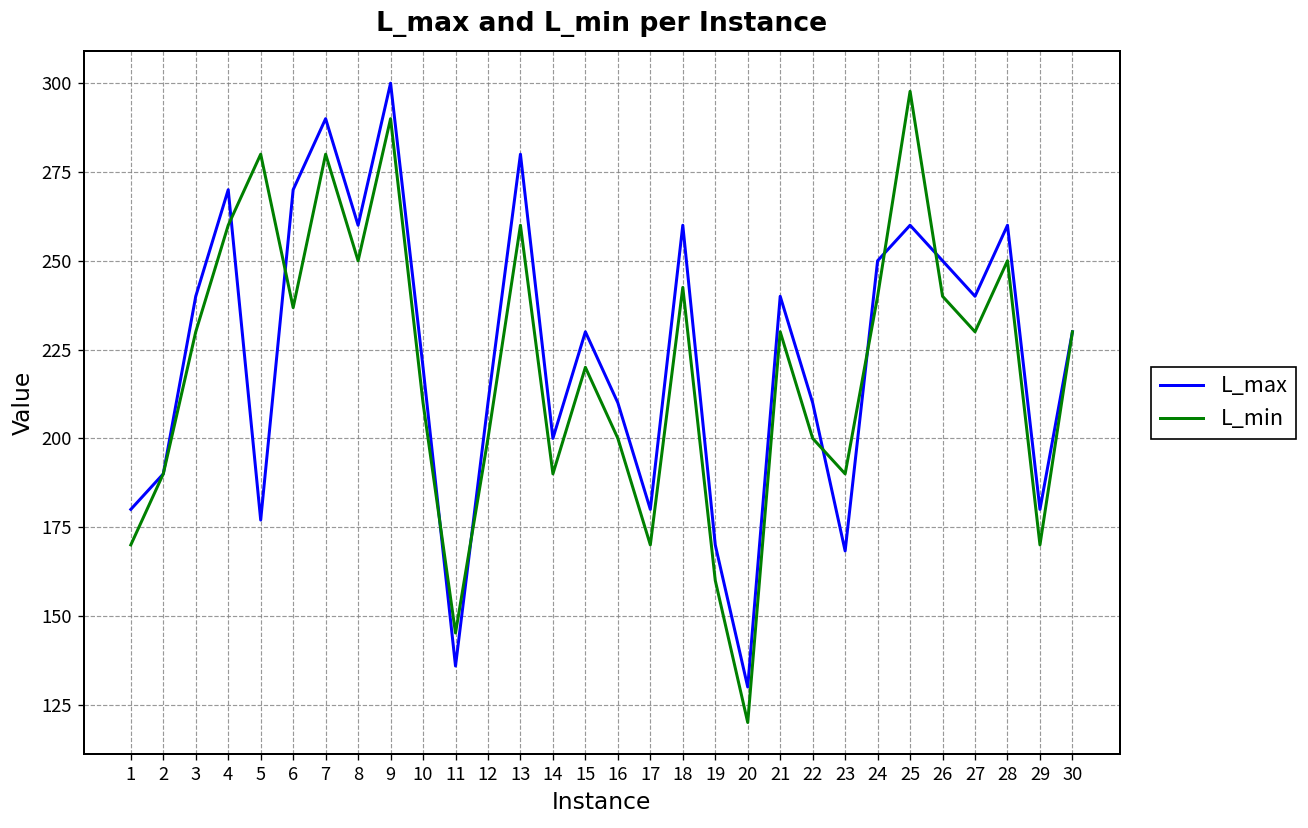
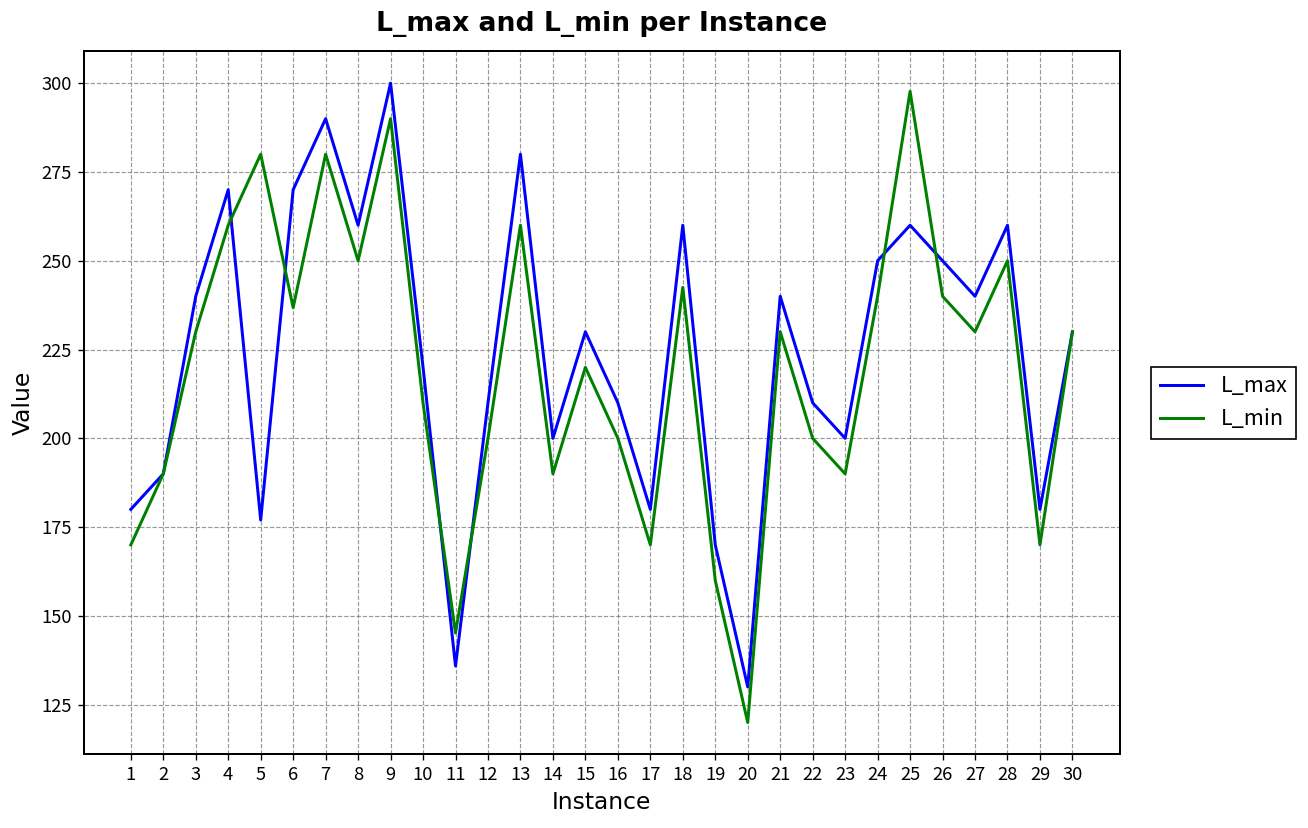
L_max, 23: 168 -> 200
